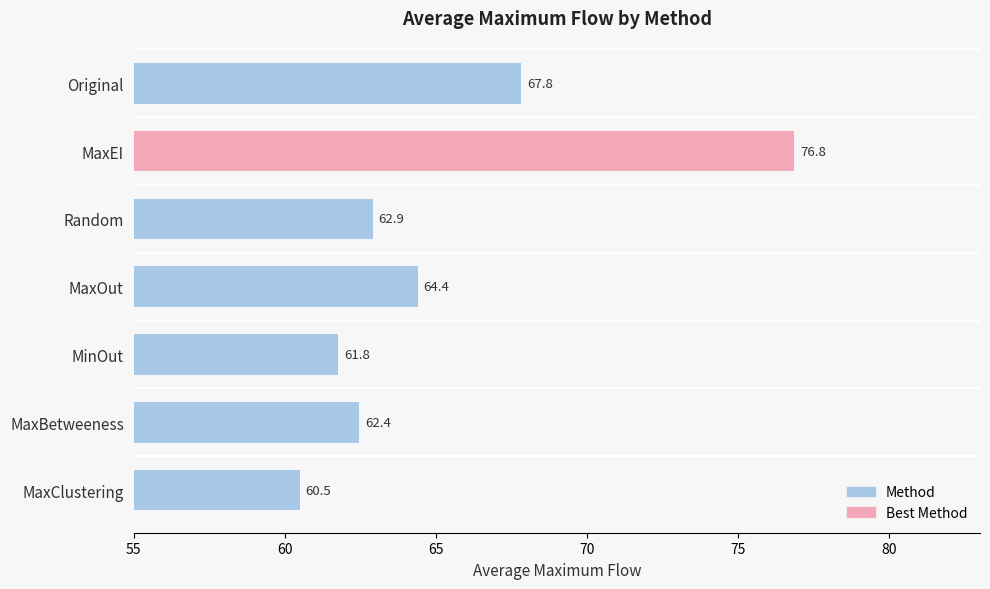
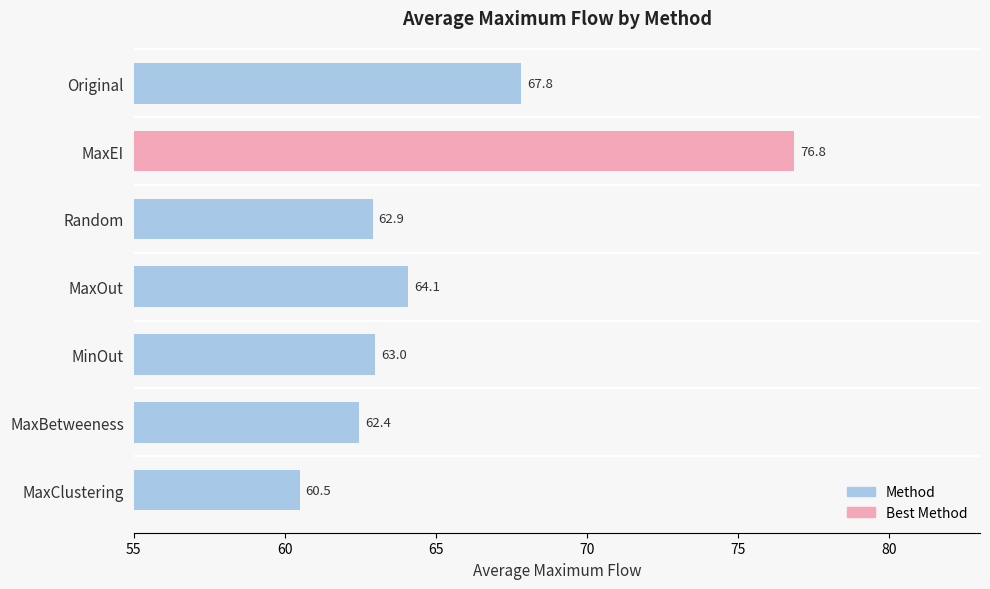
MaxOut: 64.4 -> 64.1
MinOut: 61.8 -> 63.0
